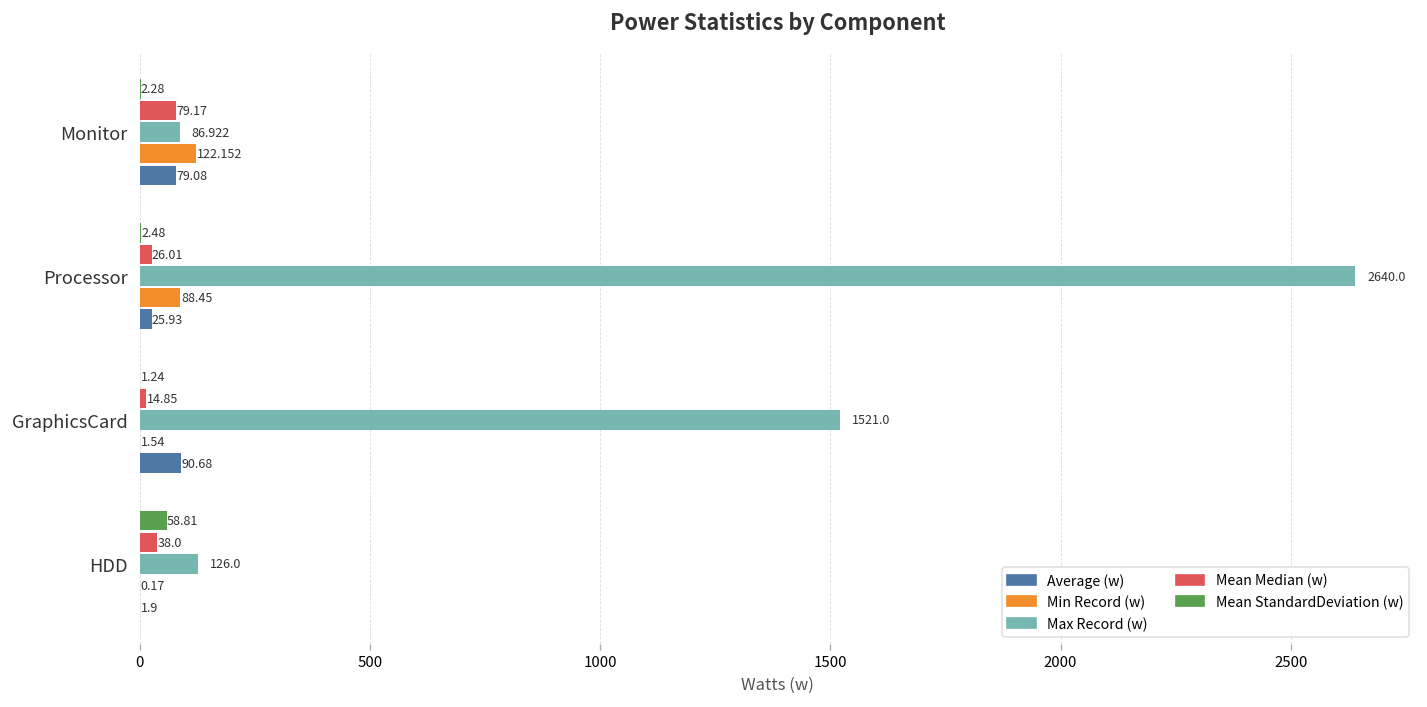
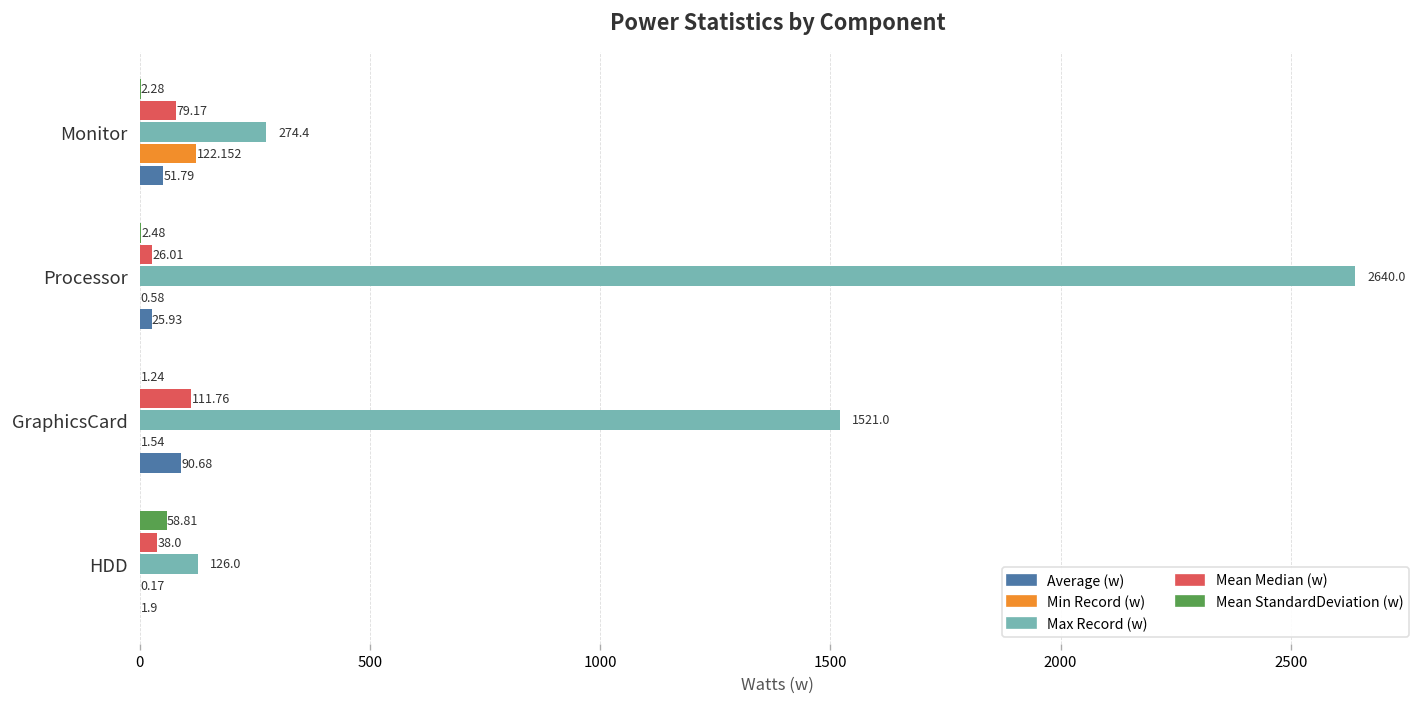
Max Record (w), Monitor: 86.922 -> 274.4
Average (w), Monitor: 79.08 -> 51.79
Min Record (w), Processor: 88.45 -> 0.58
Mean Median (w), GraphicsCard: 14.85 -> 111.76
